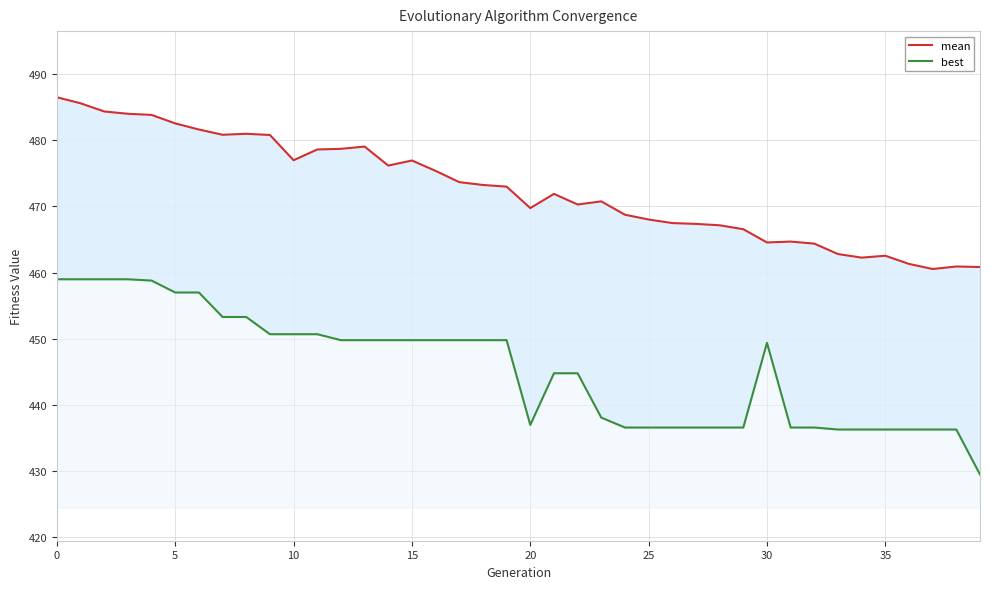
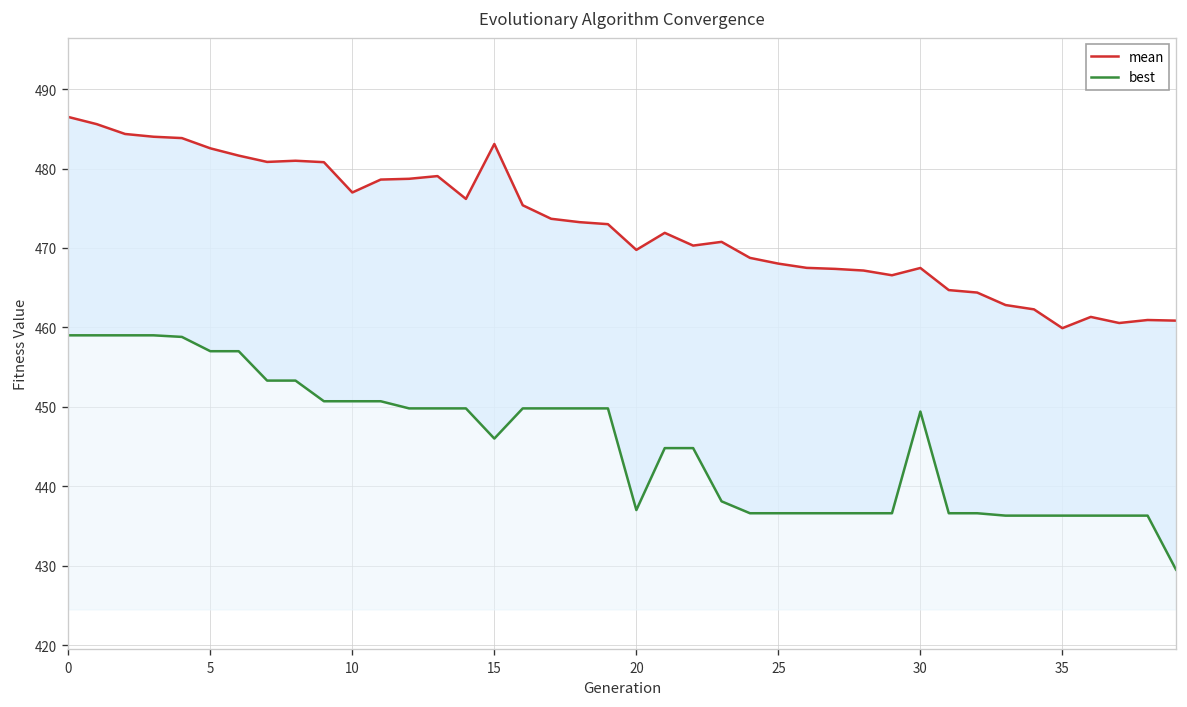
mean, 15: 477 -> 483
best, 15: 450 -> 446
mean, 30: 465 -> 467
mean, 35: 463 -> 460
